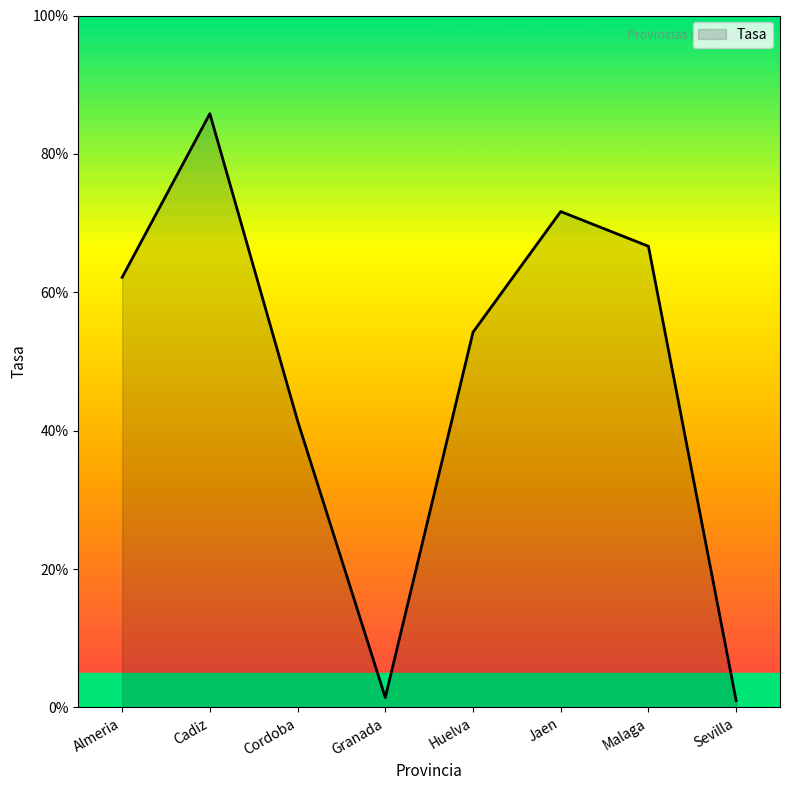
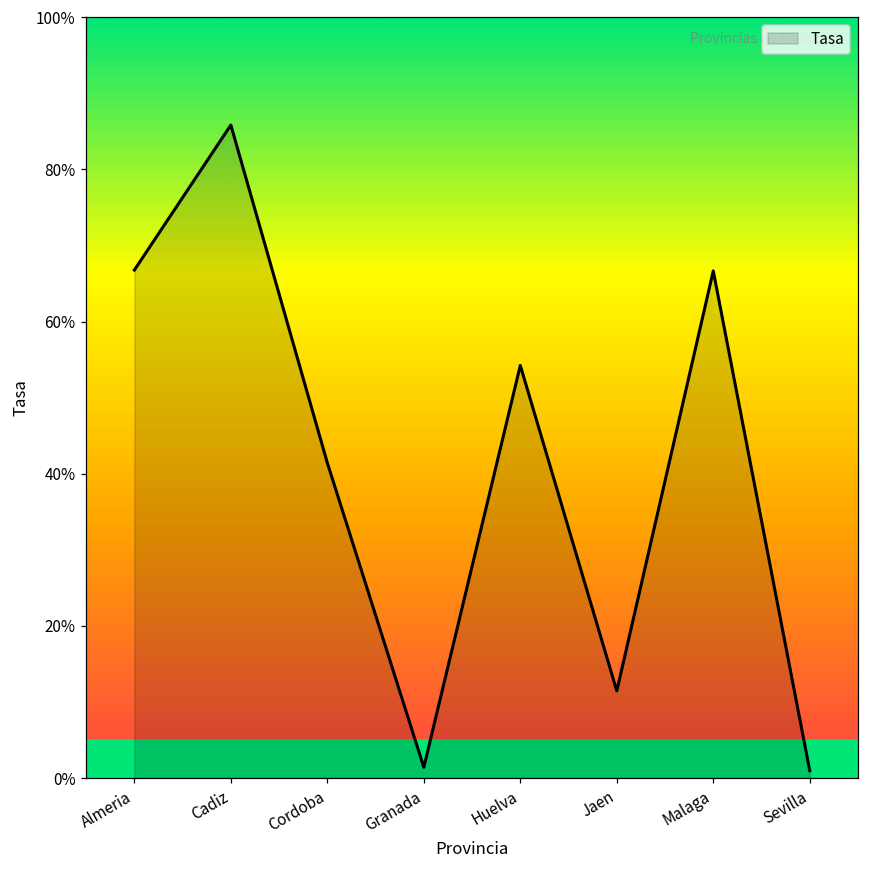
Almeria: 62% -> 67%
Jaen: 72% -> 11%
